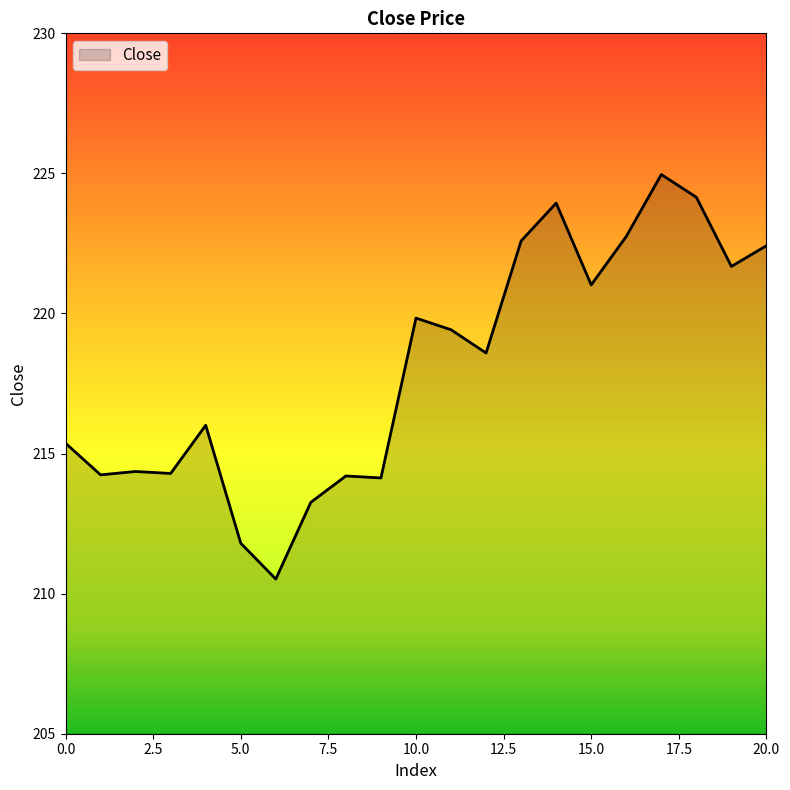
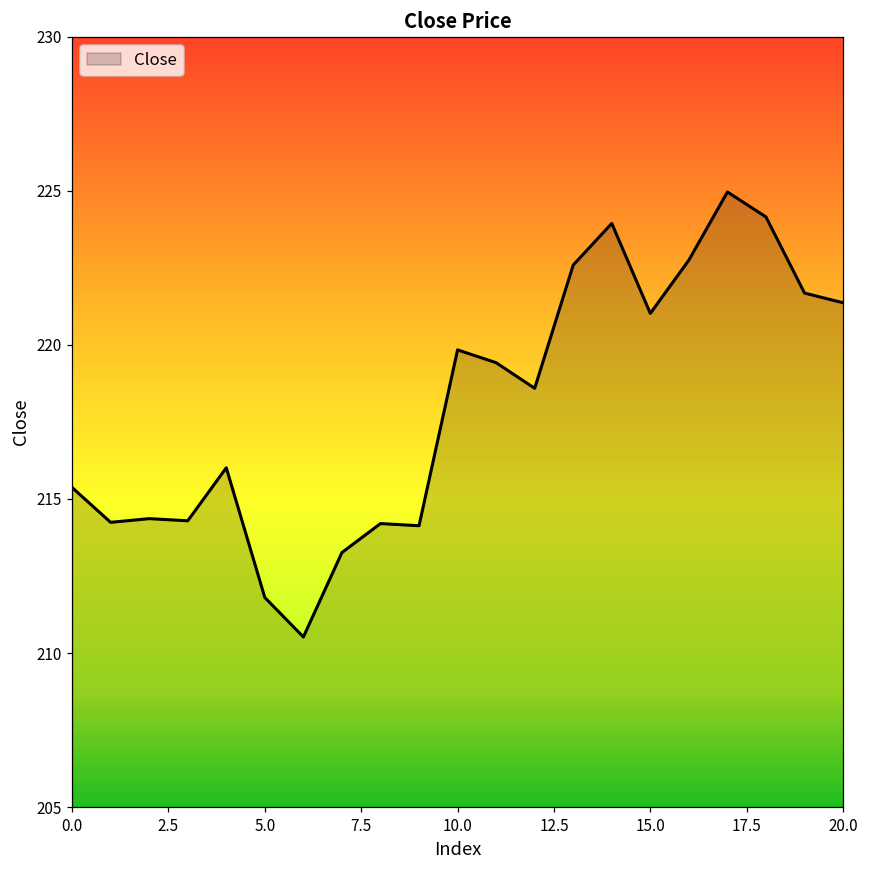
20.0: 222.4 -> 221.4
